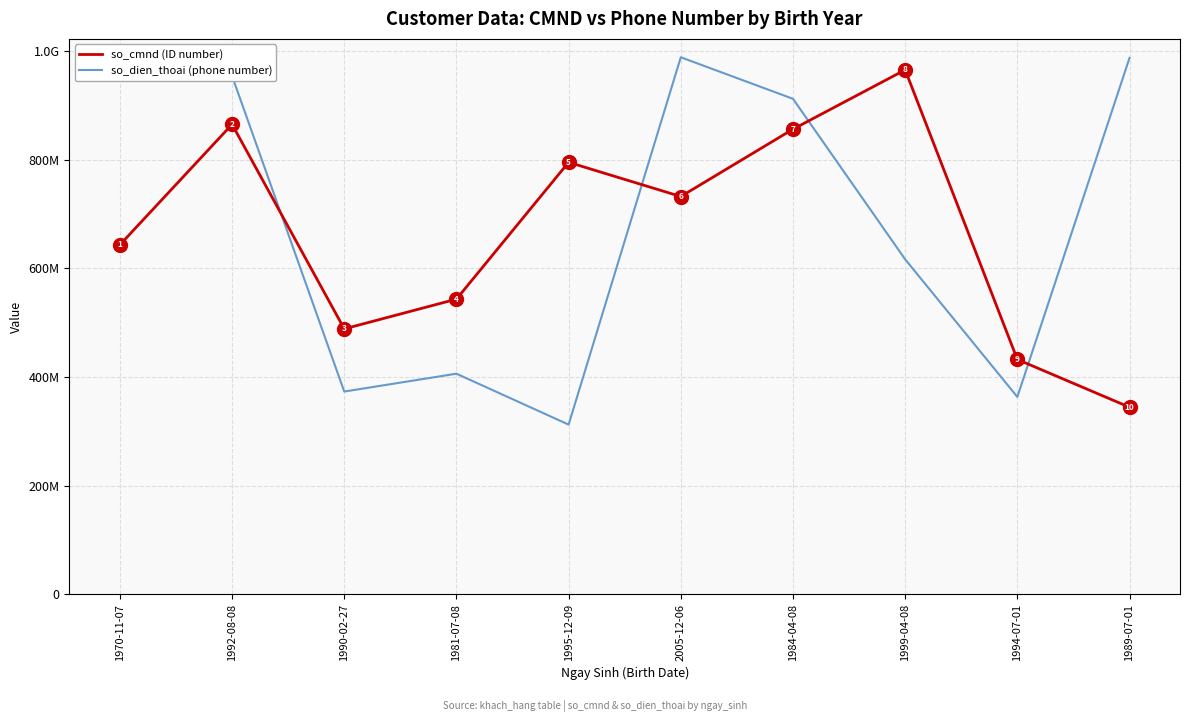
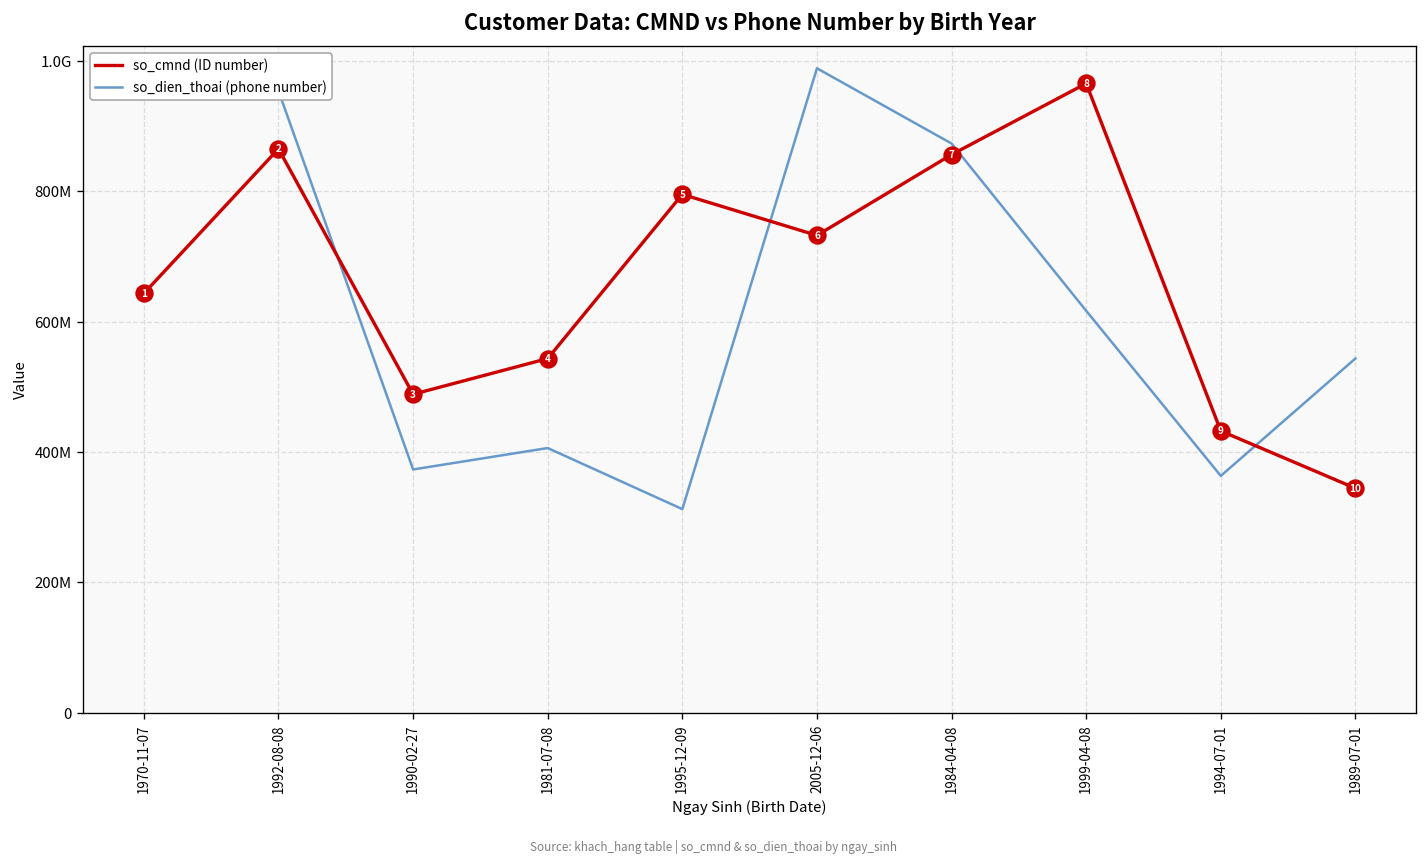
so_dien_thoai (phone number), 1984-04-08: 910000000 -> 870000000
so_dien_thoai (phone number), 1989-07-01: 990000000 -> 540000000
